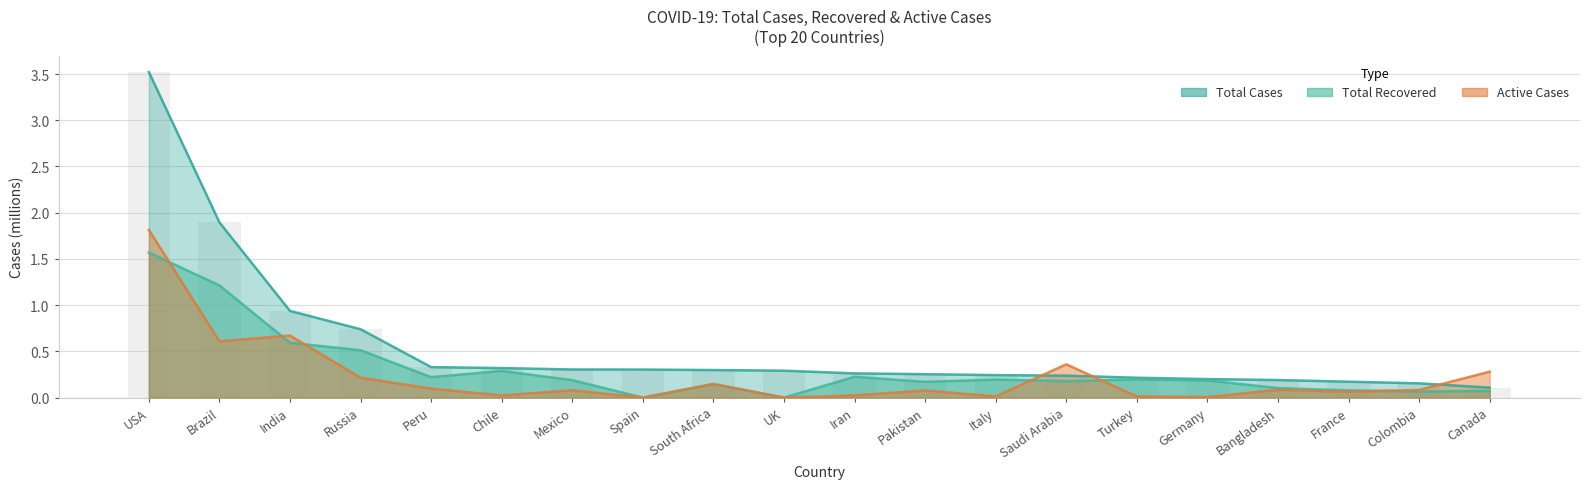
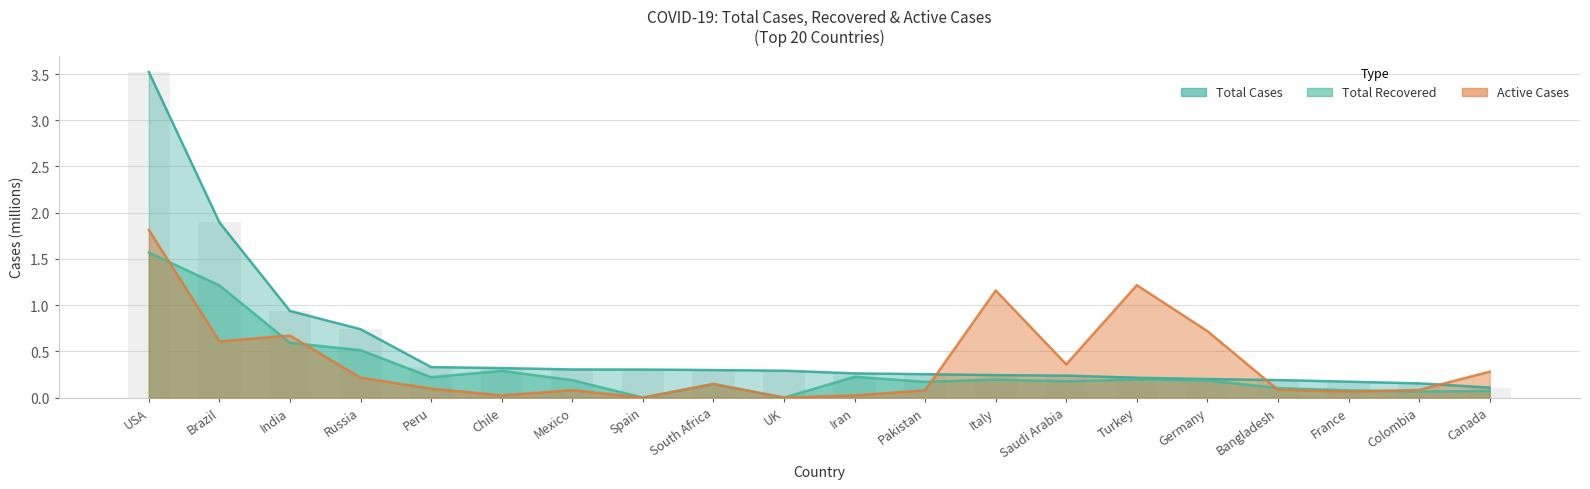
Active Cases, Italy: 0.0 -> 1.2
Active Cases, Turkey: 0.0 -> 1.2
Active Cases, Germany: 0.0 -> 0.7
